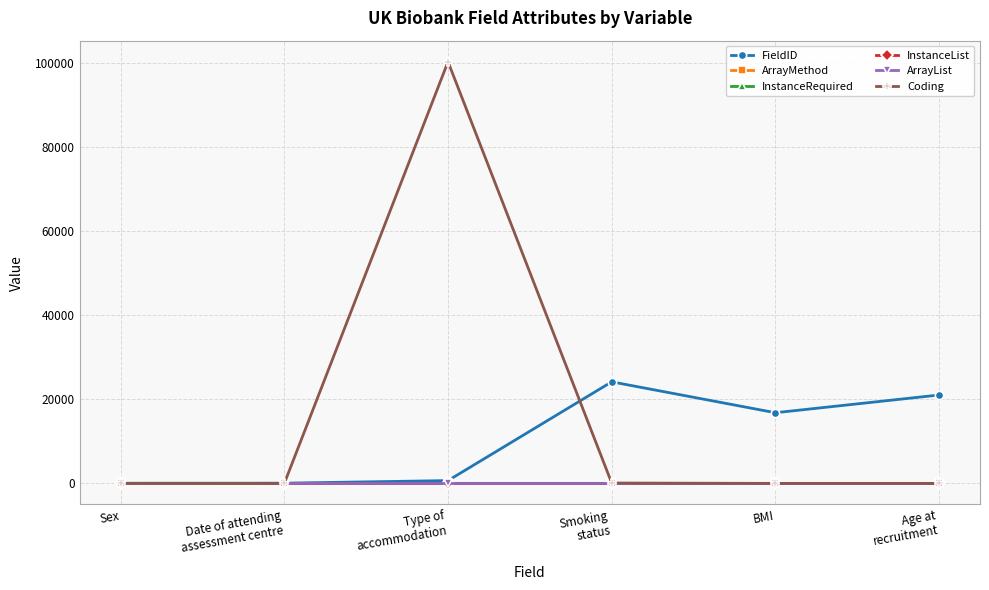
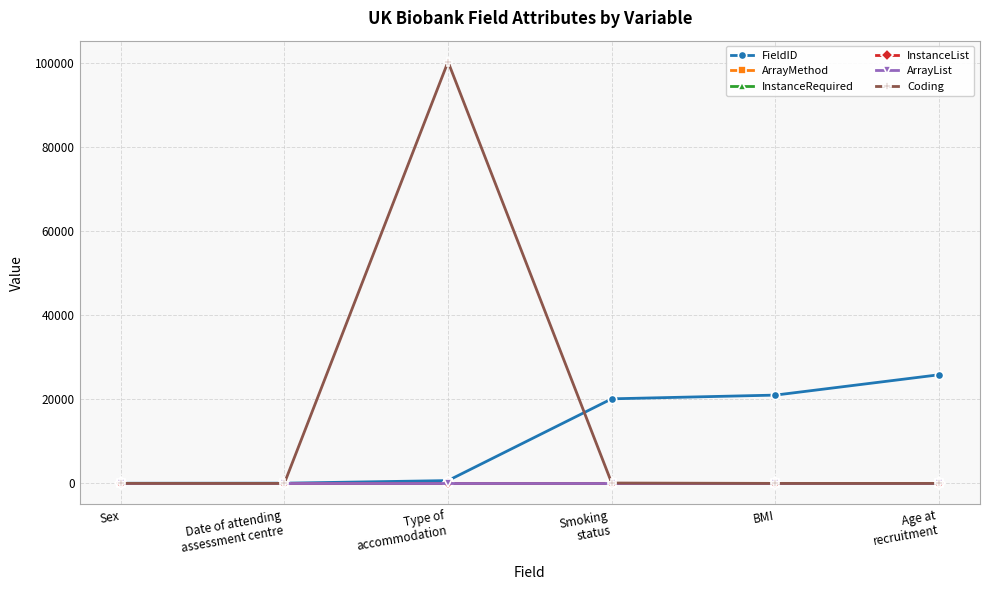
FieldID, Smoking status: 24000 -> 20000
FieldID, BMI: 17000 -> 21000
FieldID, Age at recruitment: 21000 -> 26000
